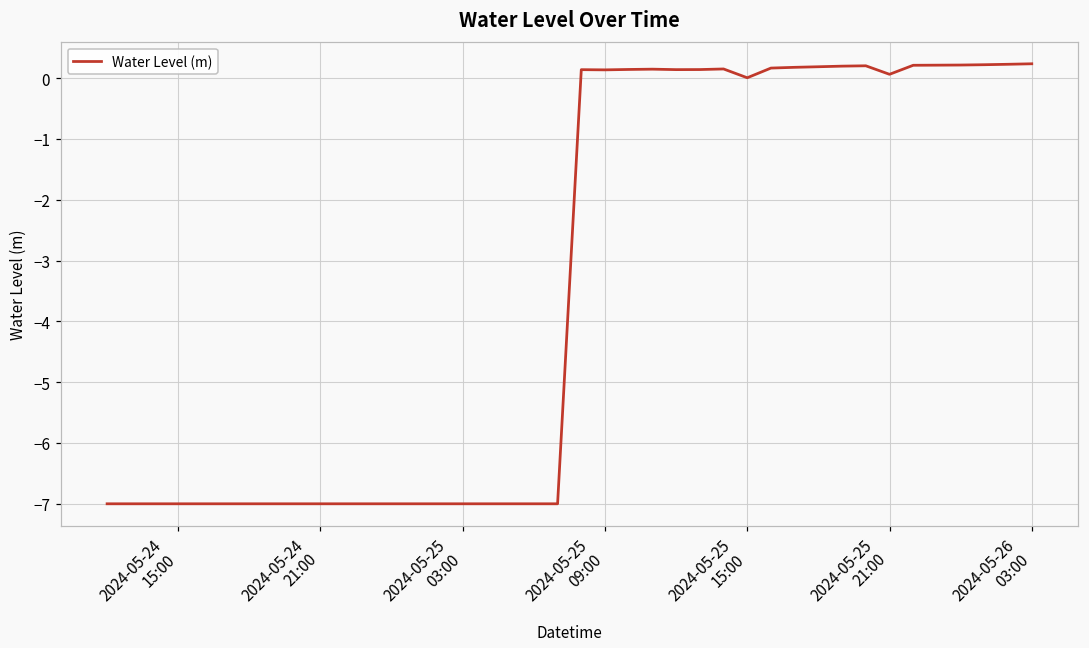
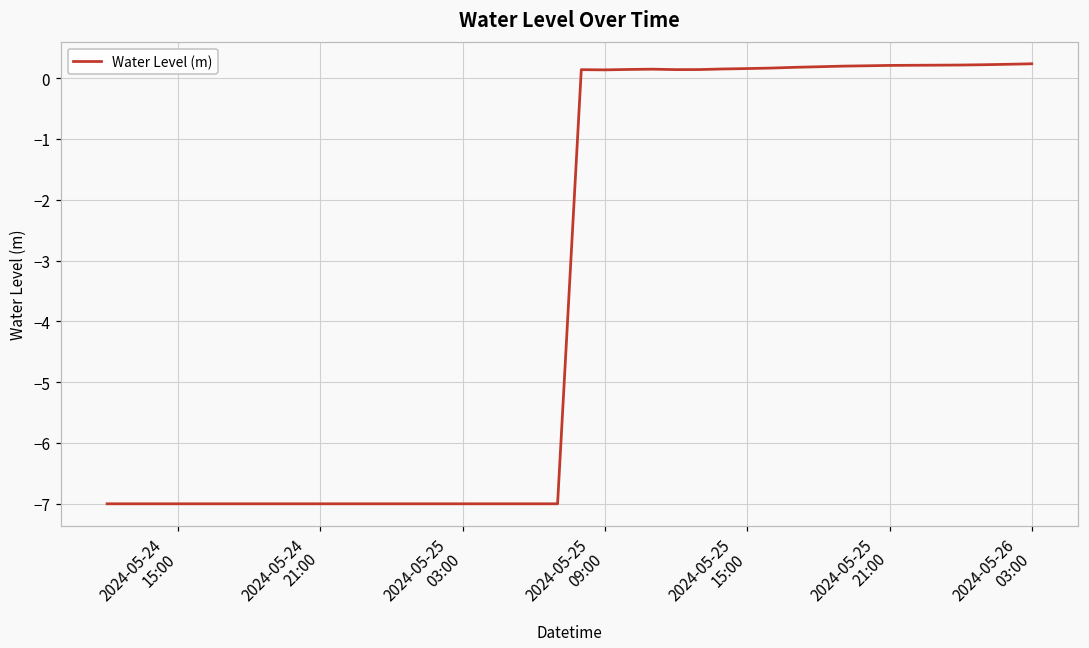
2024-05-25 15:00: 0.0 -> 0.2
2024-05-25 21:00: 0.1 -> 0.2
